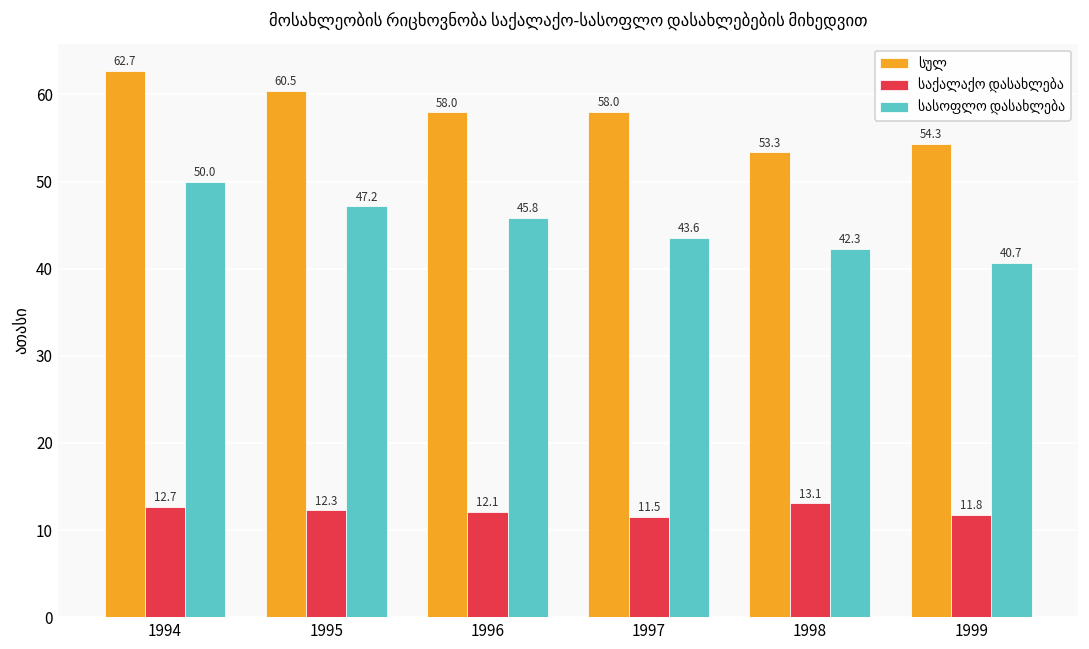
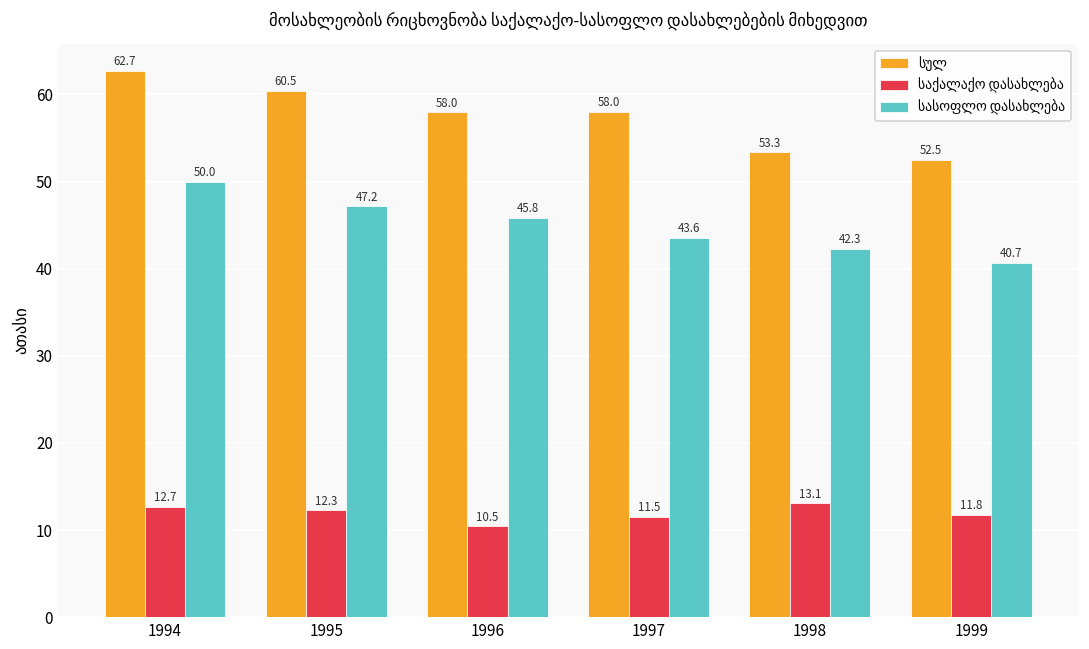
საქალაქო დასახლება, 1996: 12.1 -> 10.5
სულ, 1999: 54.3 -> 52.5
